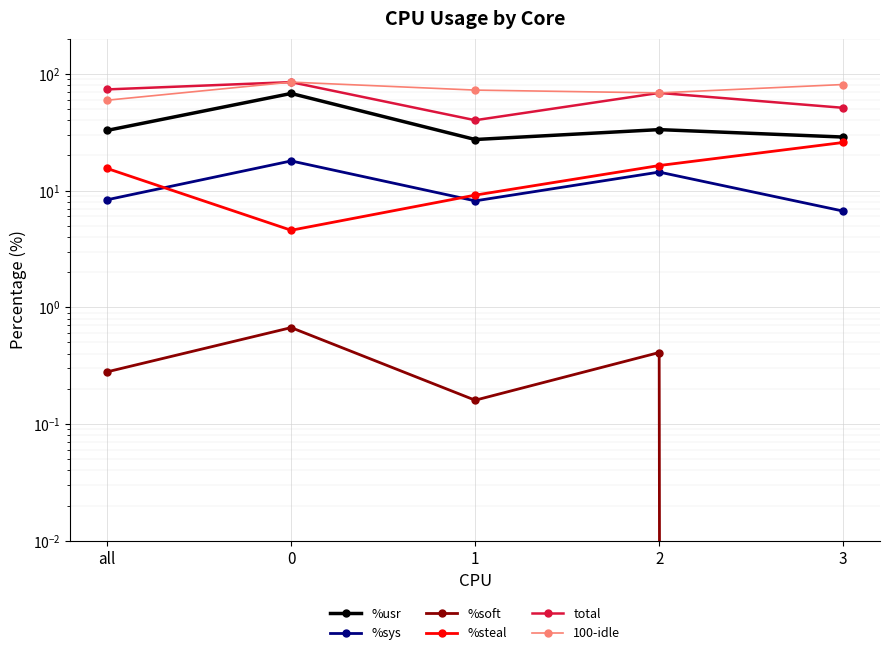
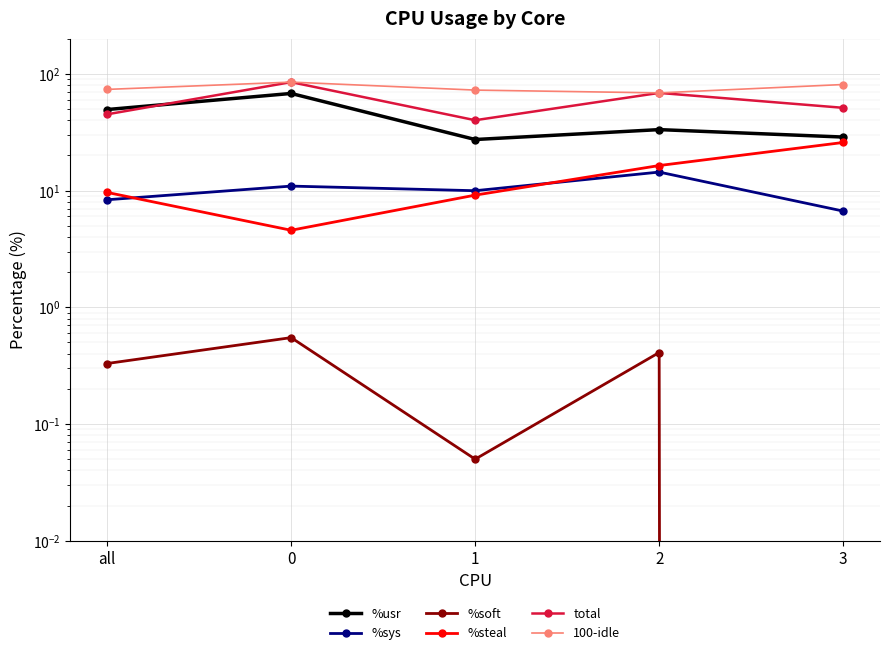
%usr, all: 33 -> 49
%soft, all: 0.28 -> 0.33
%steal, all: 15 -> 10
total, all: 70 -> 45
100-idle, all: 60 -> 70
%sys, 0: 18 -> 11
%soft, 0: 0.7 -> 0.6
%sys, 1: 8 -> 10
%soft, 1: 0.16 -> 0.05
